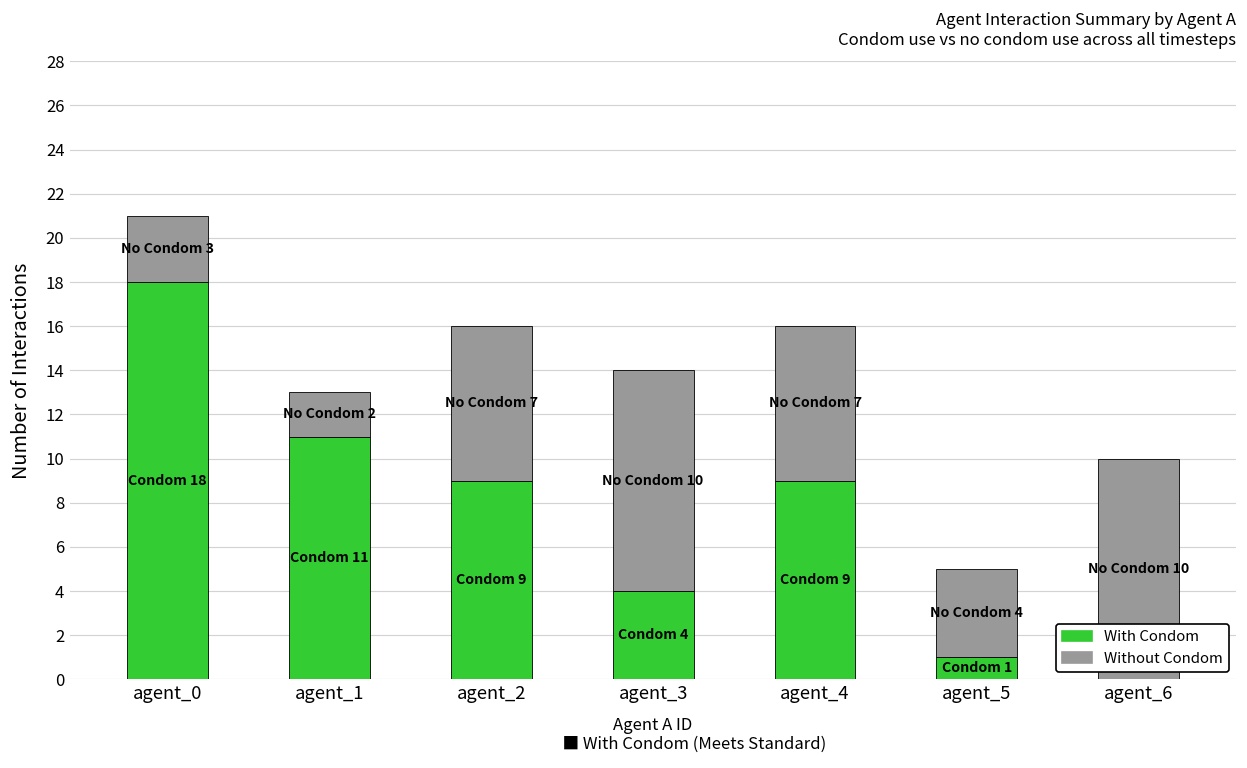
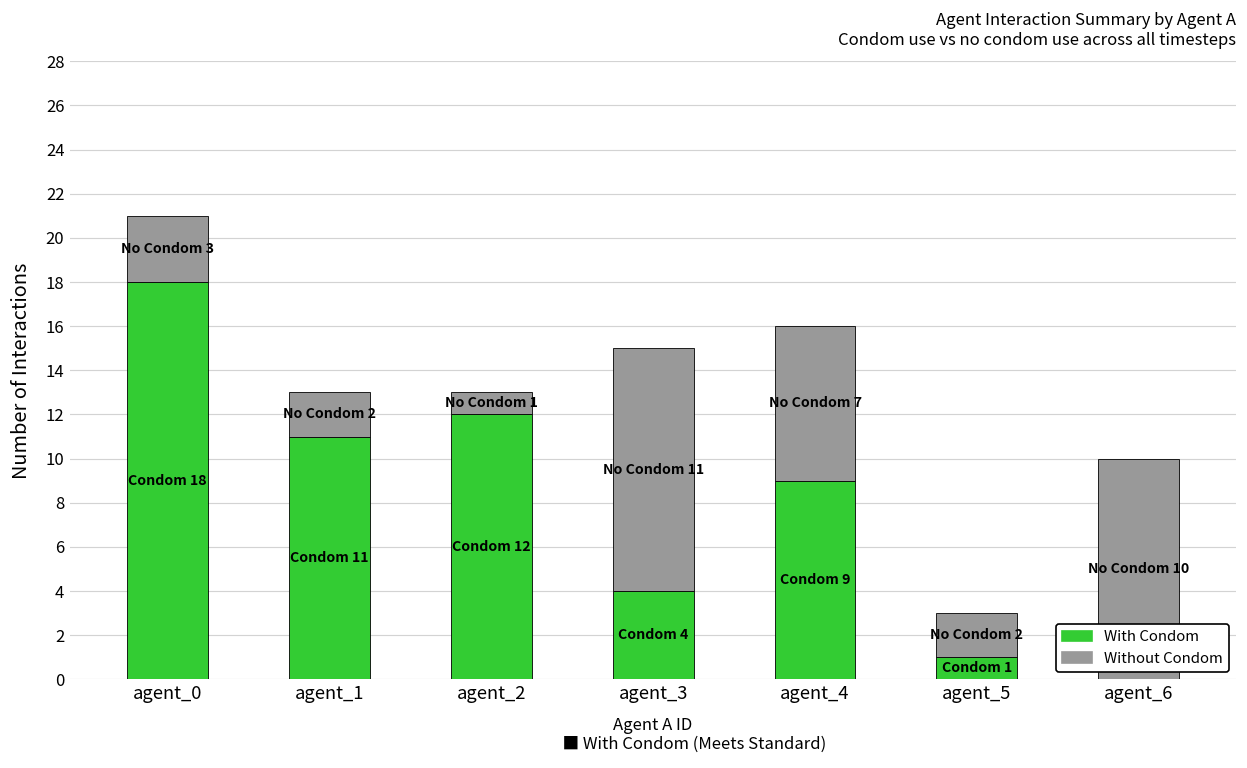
With Condom, agent_2: 9 -> 12
Without Condom, agent_2: 7 -> 1
Without Condom, agent_3: 10 -> 11
Without Condom, agent_5: 4 -> 2
